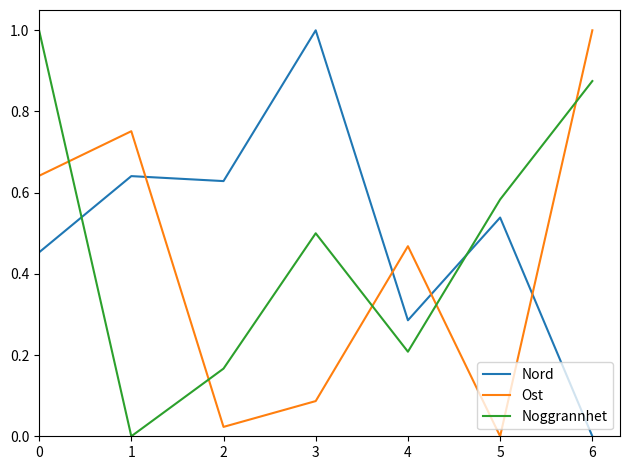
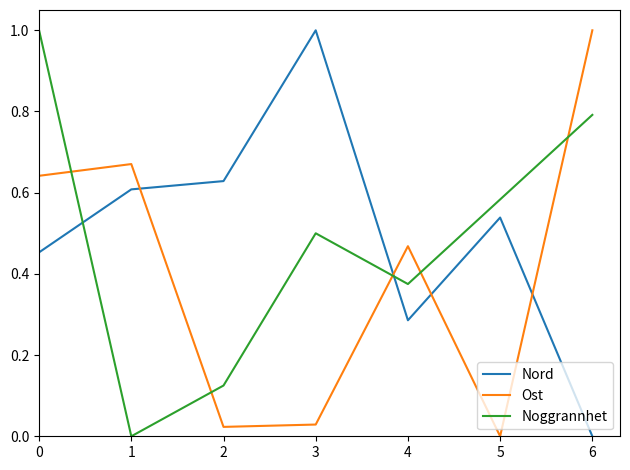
Nord, 1: 0.64 -> 0.61
Ost, 1: 0.75 -> 0.67
Noggrannhet, 2: 0.17 -> 0.13
Ost, 3: 0.09 -> 0.03
Noggrannhet, 4: 0.21 -> 0.38
Noggrannhet, 6: 0.88 -> 0.79
